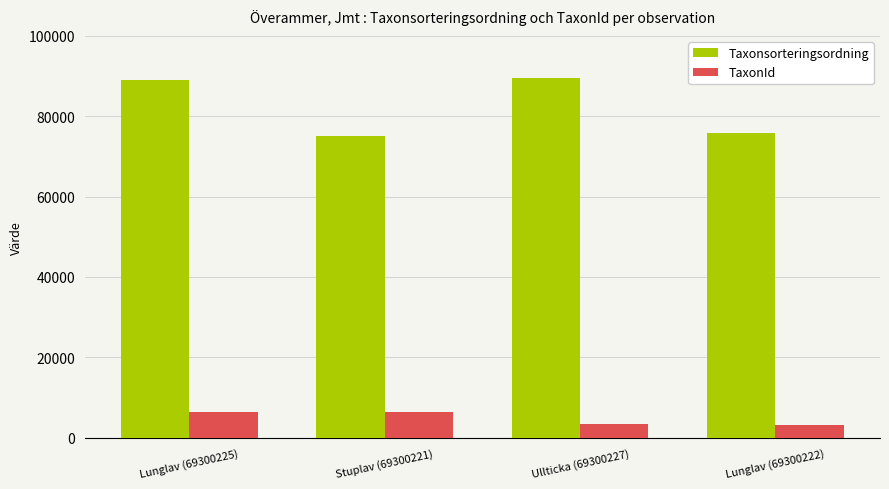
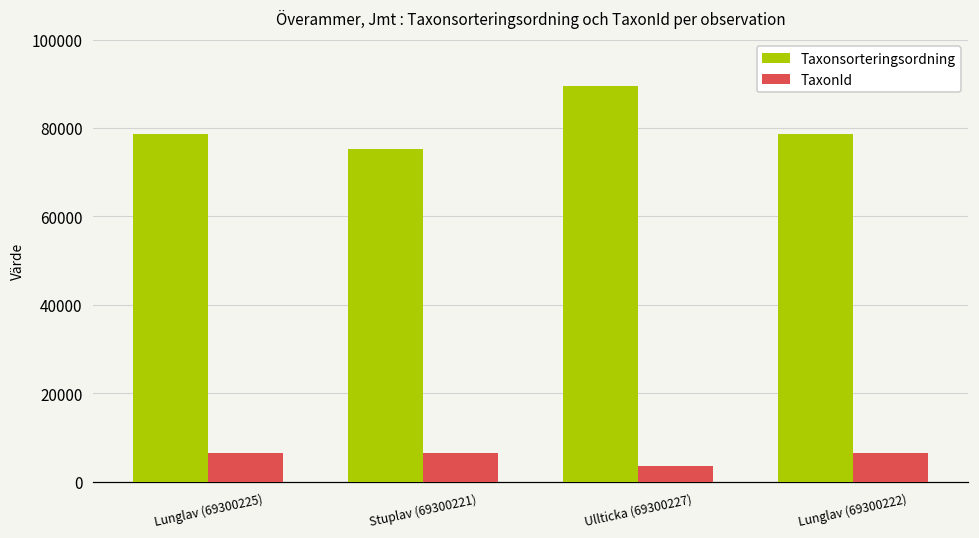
Taxonsorteringsordning, Lunglav (69300225): 89000 -> 79000
Taxonsorteringsordning, Lunglav (69300222): 76000 -> 79000
TaxonId, Lunglav (69300222): 3000 -> 6000
